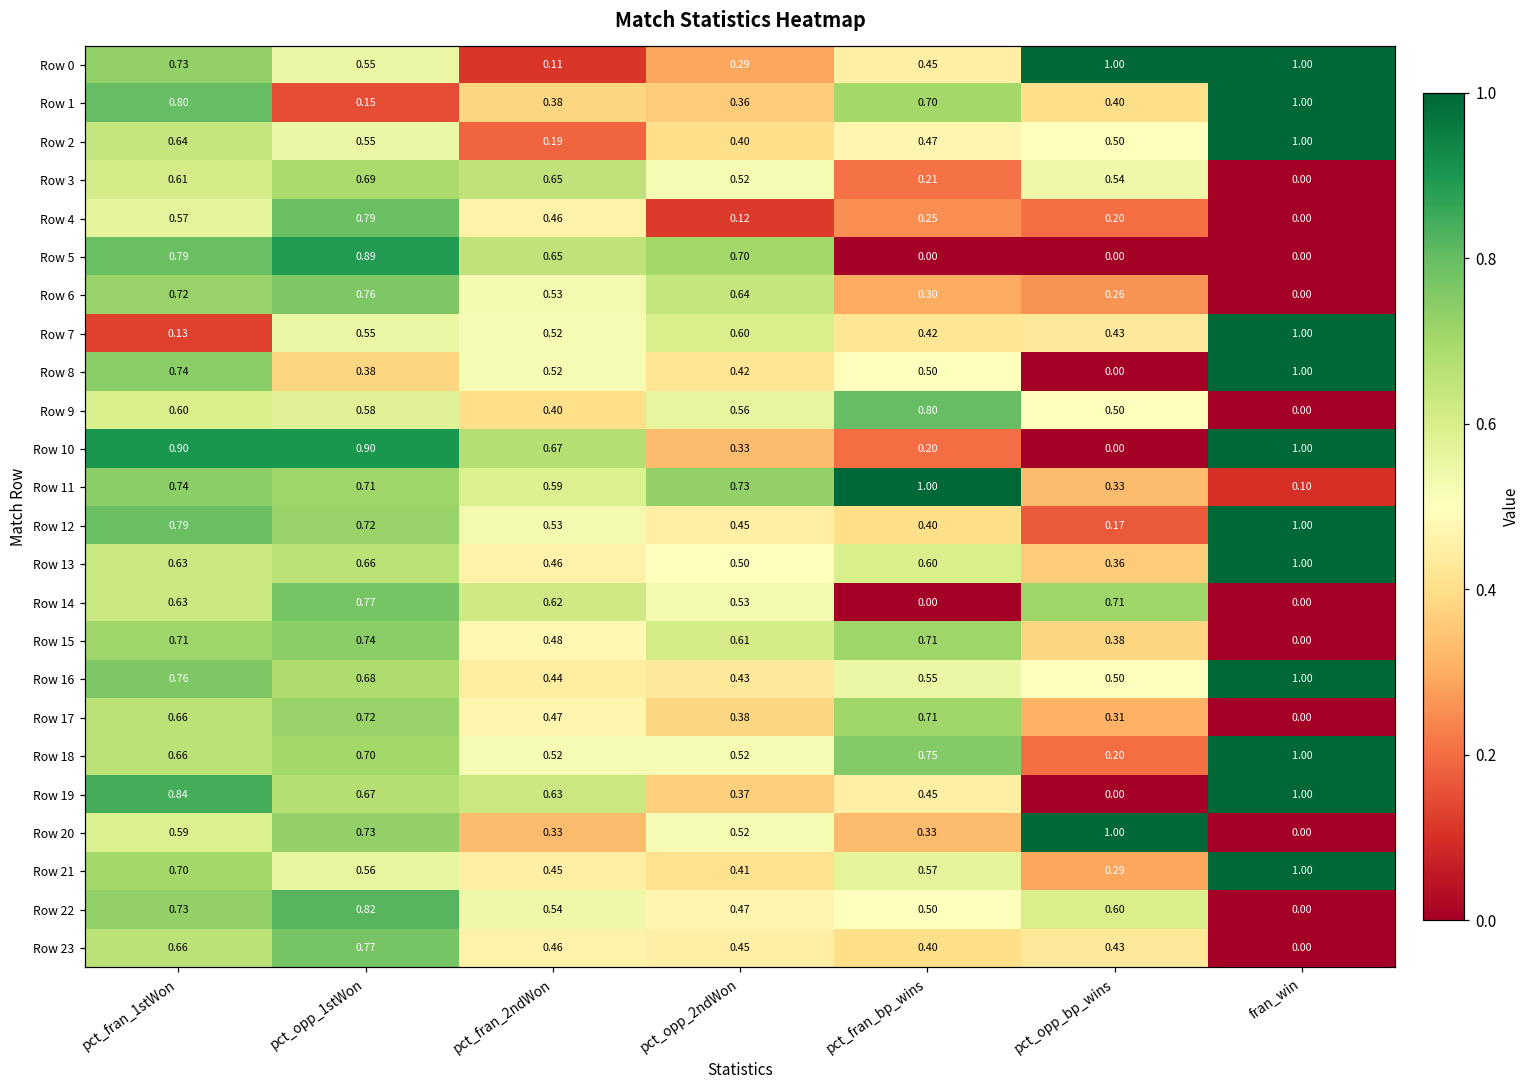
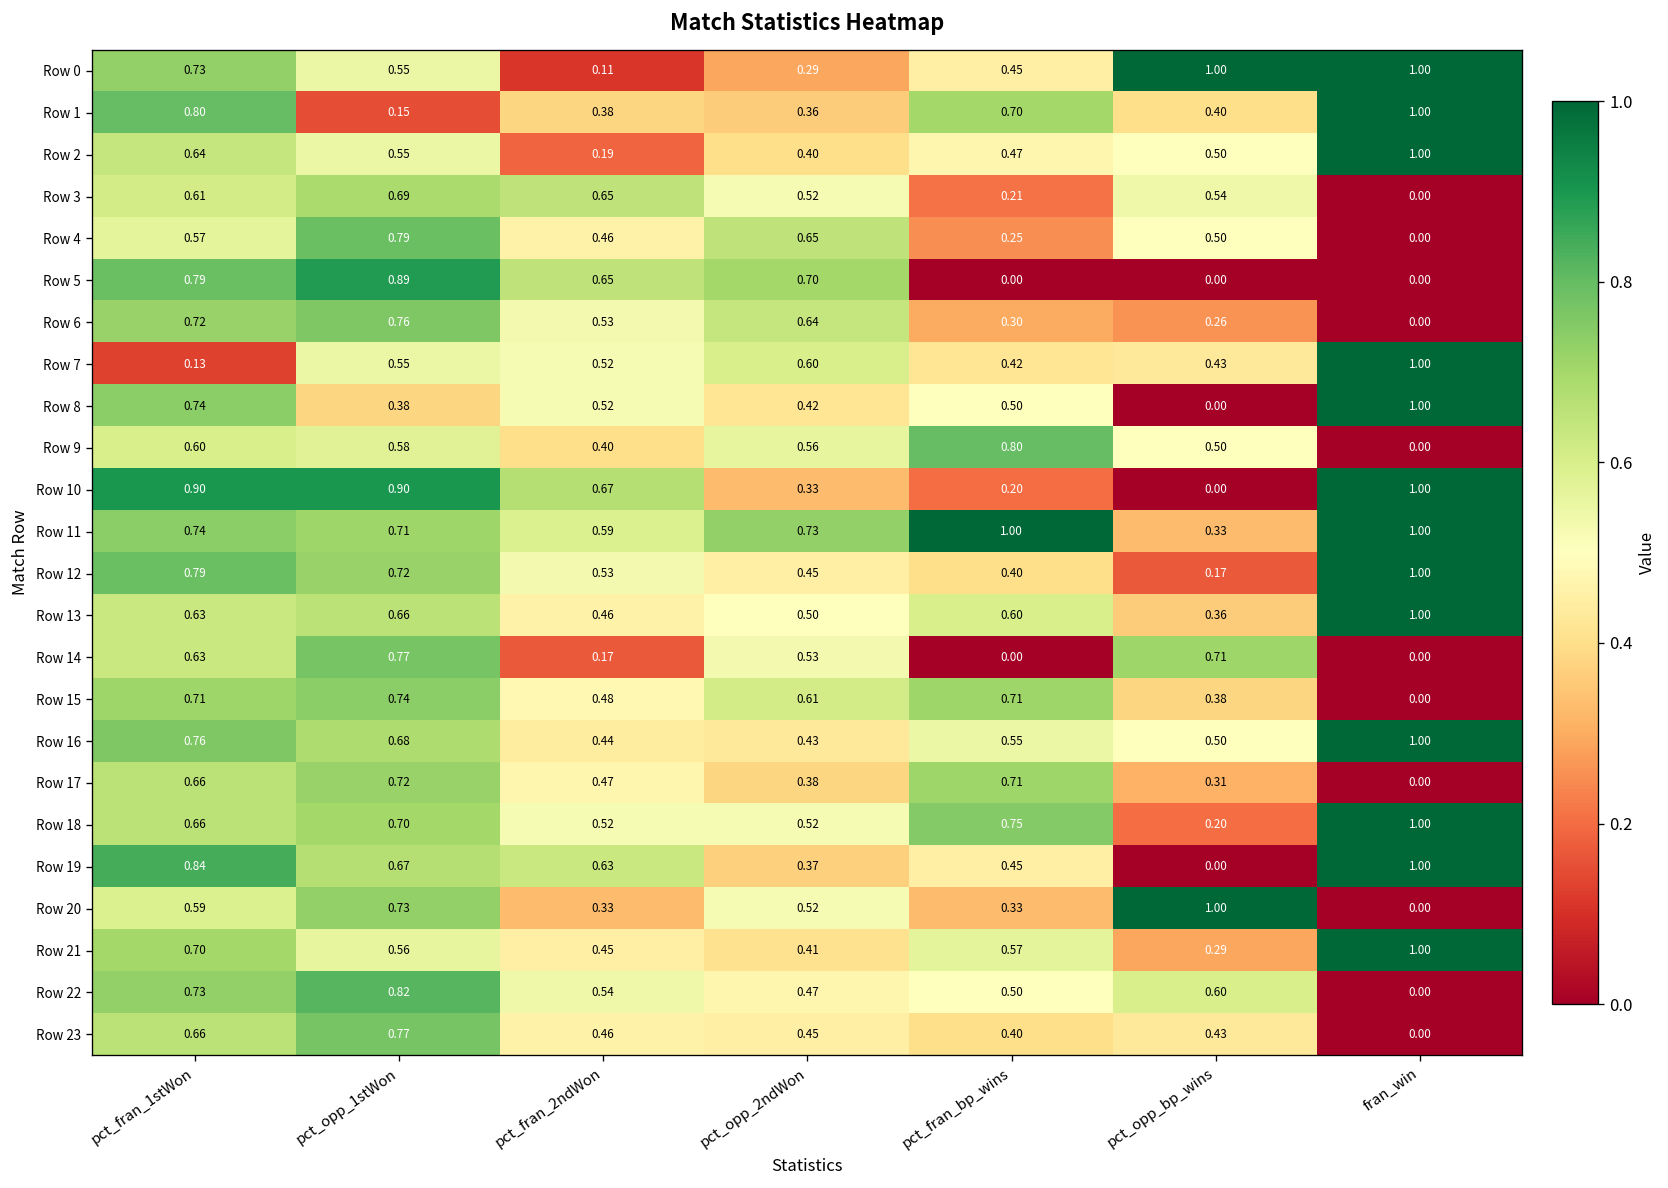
Row 4, pct_opp_2ndWon: 0.12 -> 0.65
Row 4, pct_opp_bp_wins: 0.20 -> 0.50
Row 11, fran_win: 0.10 -> 1.00
Row 14, pct_fran_2ndWon: 0.62 -> 0.17
